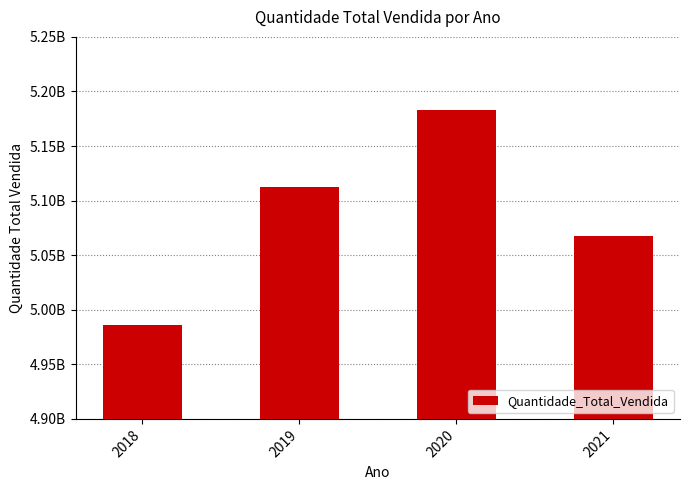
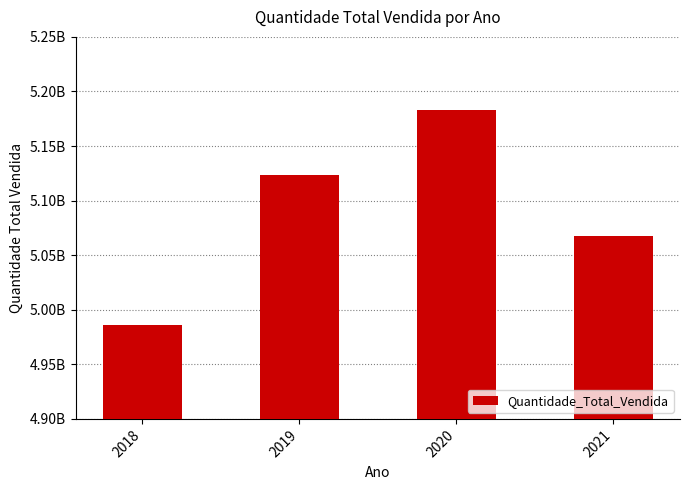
2019: 5113000000 -> 5124000000
